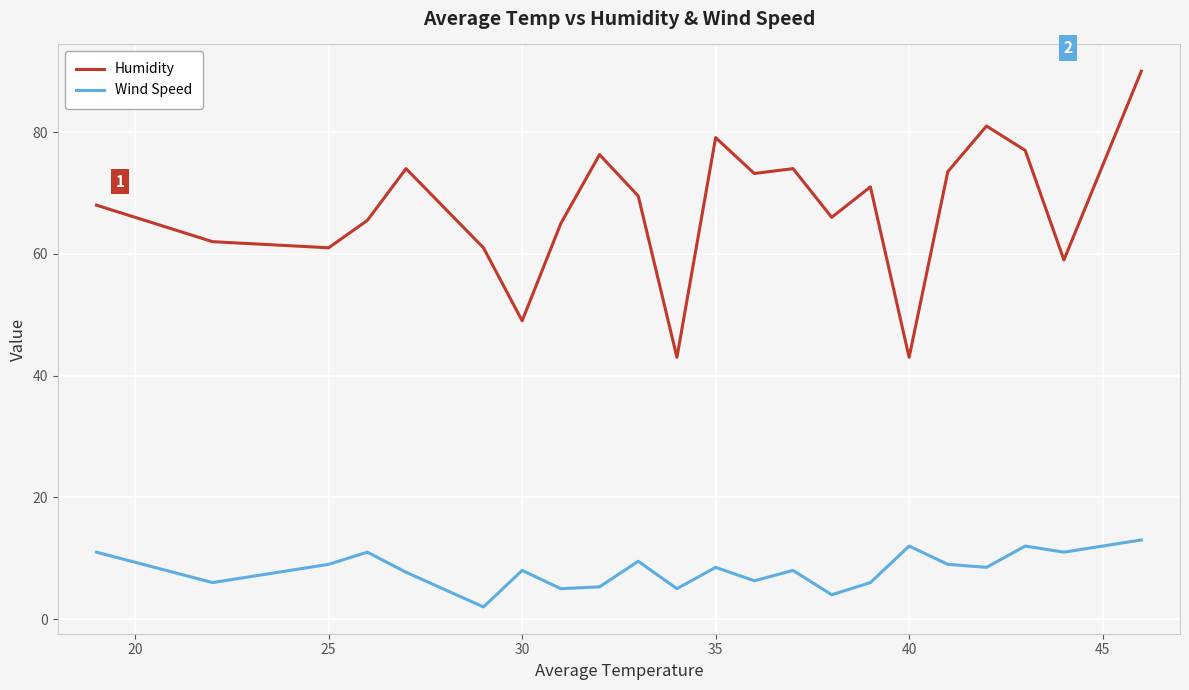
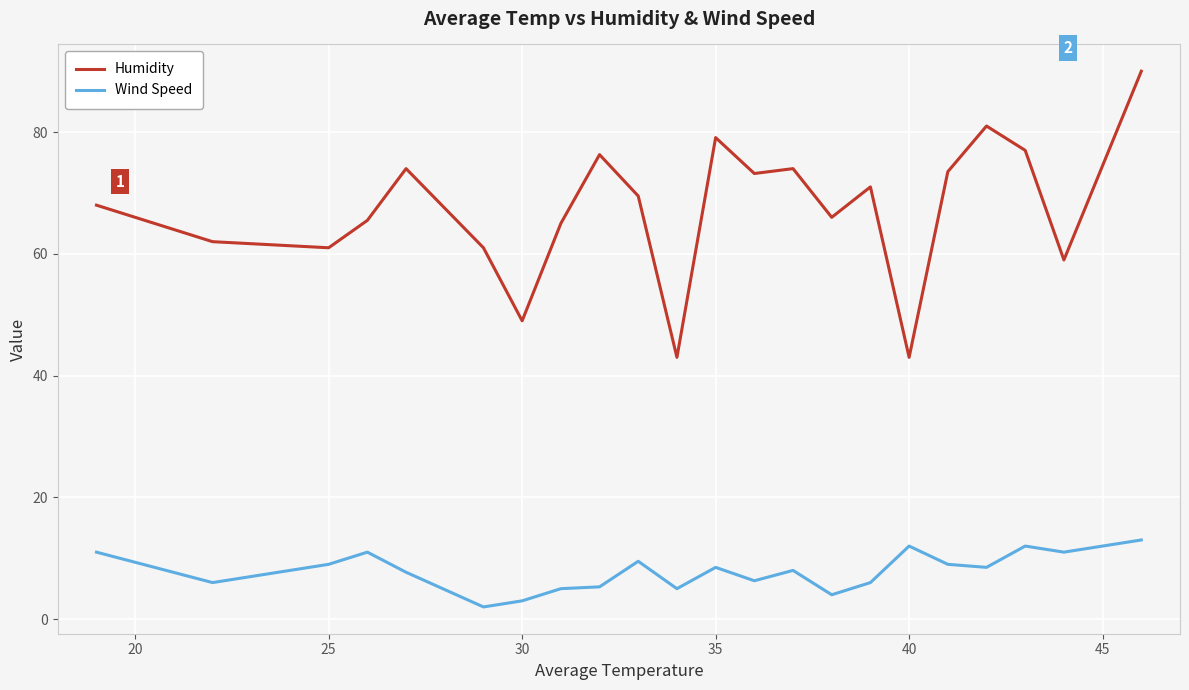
Wind Speed, 30: 8 -> 3
